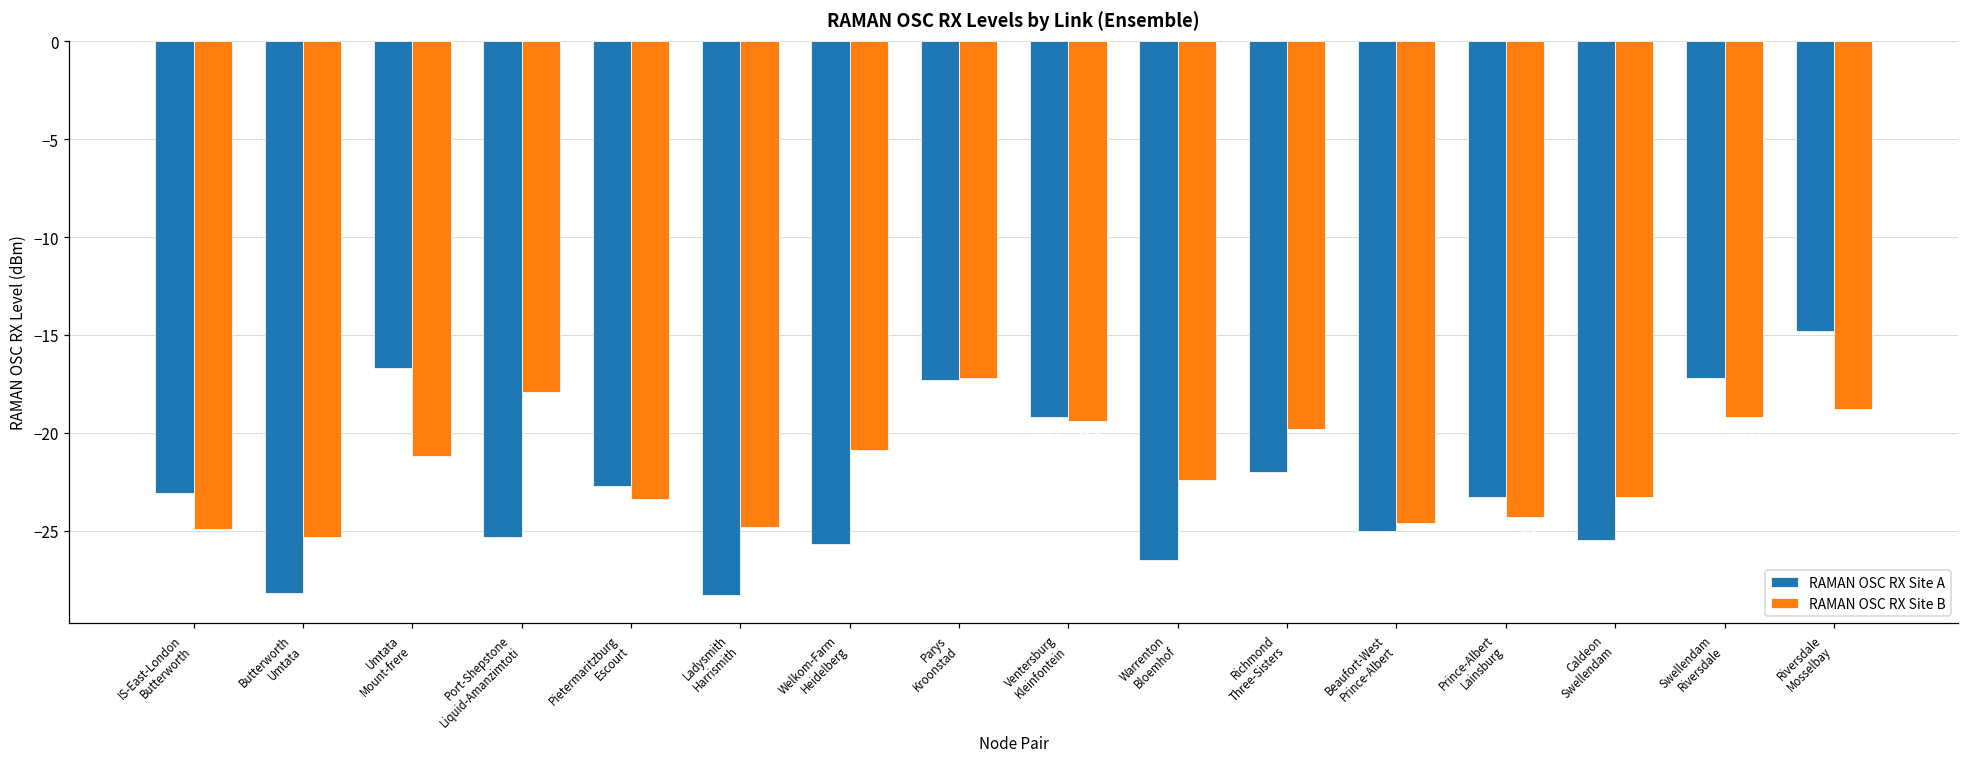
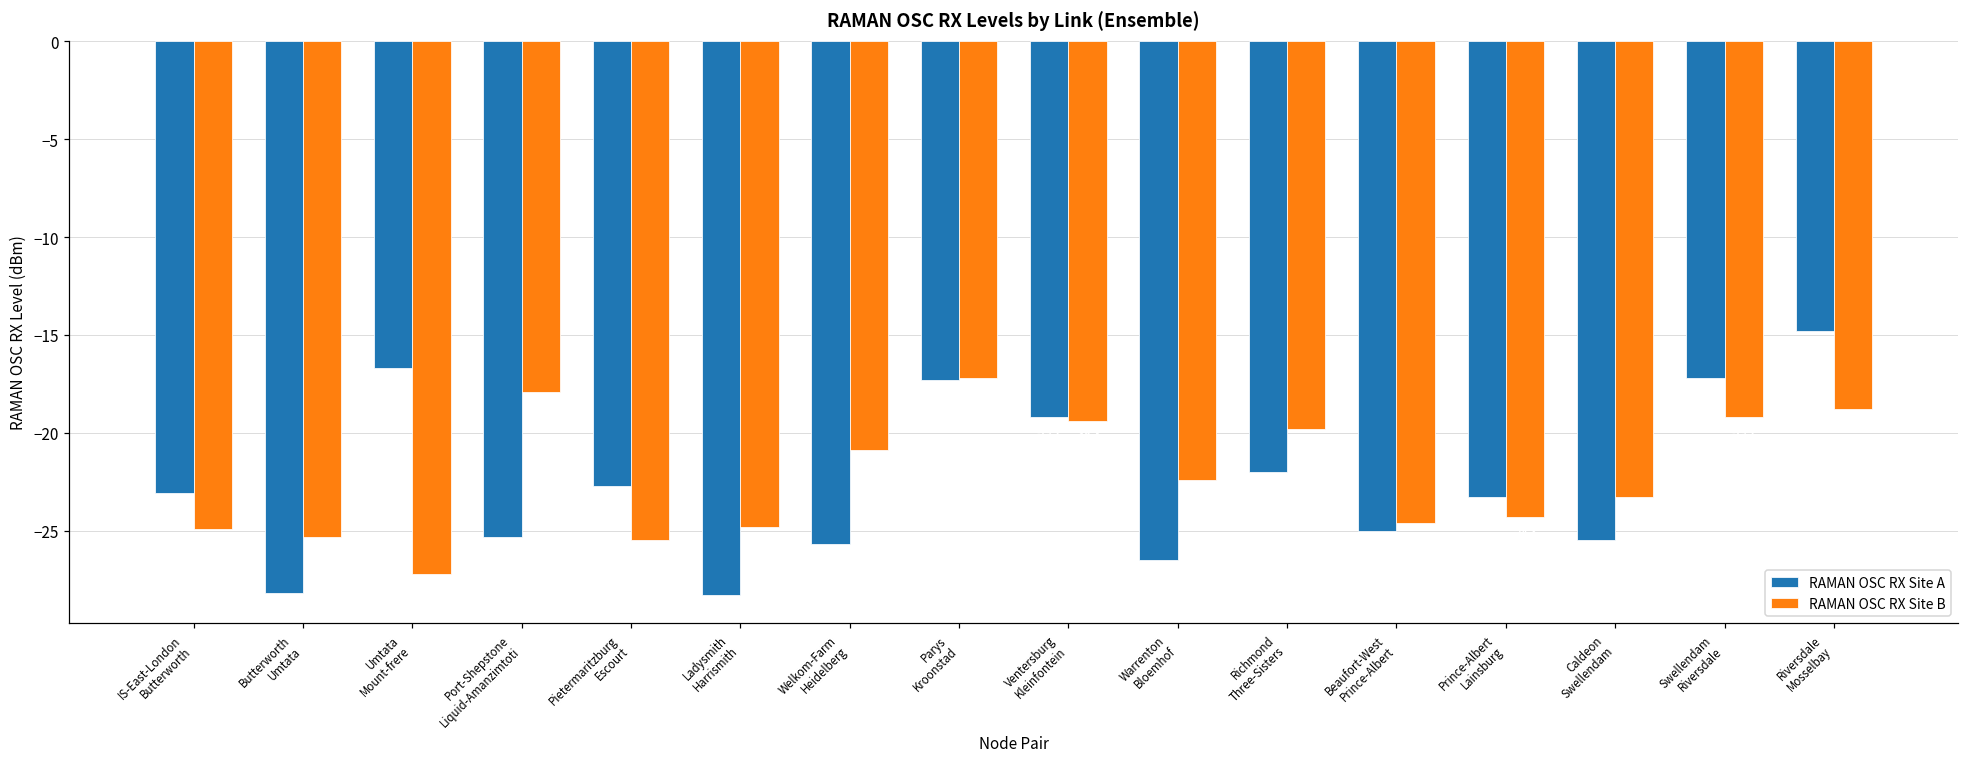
RAMAN OSC RX Site B, Umtata Mount-frere: -21.2 -> -27.2
RAMAN OSC RX Site B, Pietermaritzburg Escourt: -23.4 -> -25.5
